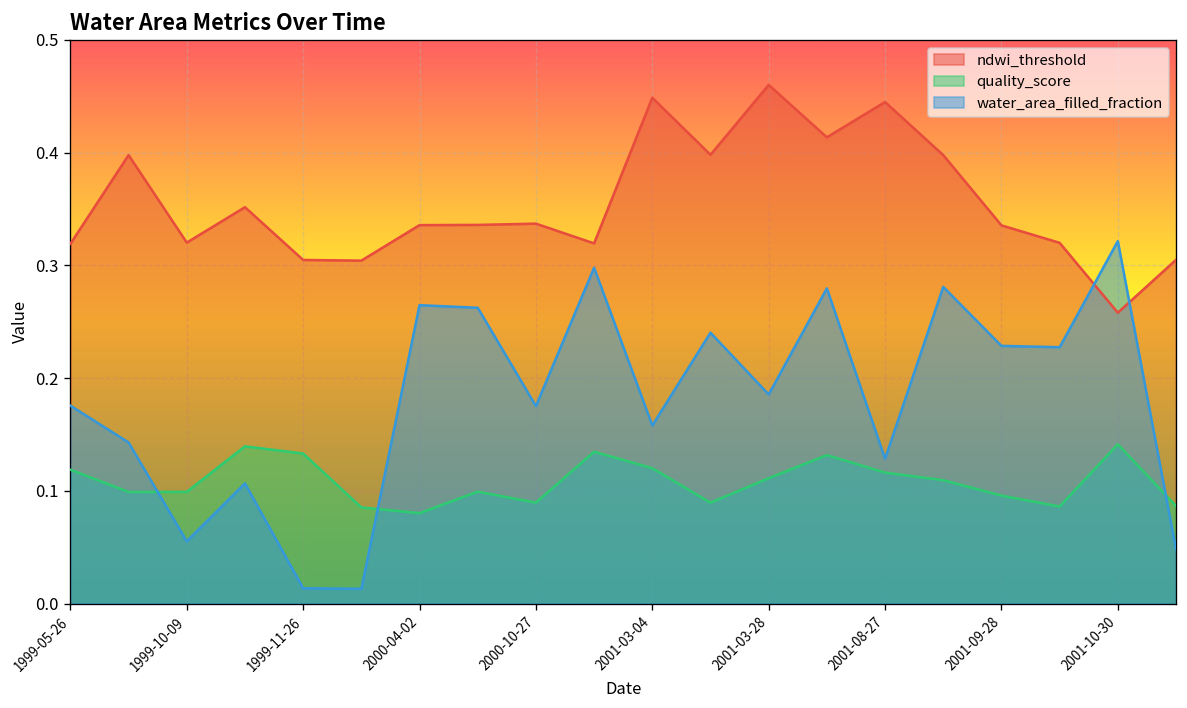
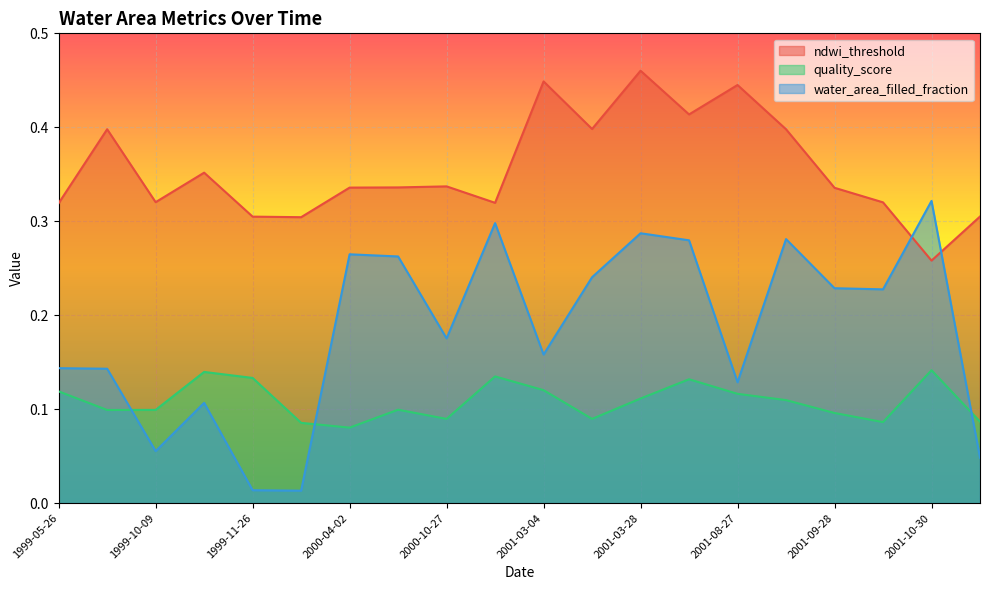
water_area_filled_fraction, 1999-05-26: 0.18 -> 0.14
water_area_filled_fraction, 2001-03-28: 0.19 -> 0.29
